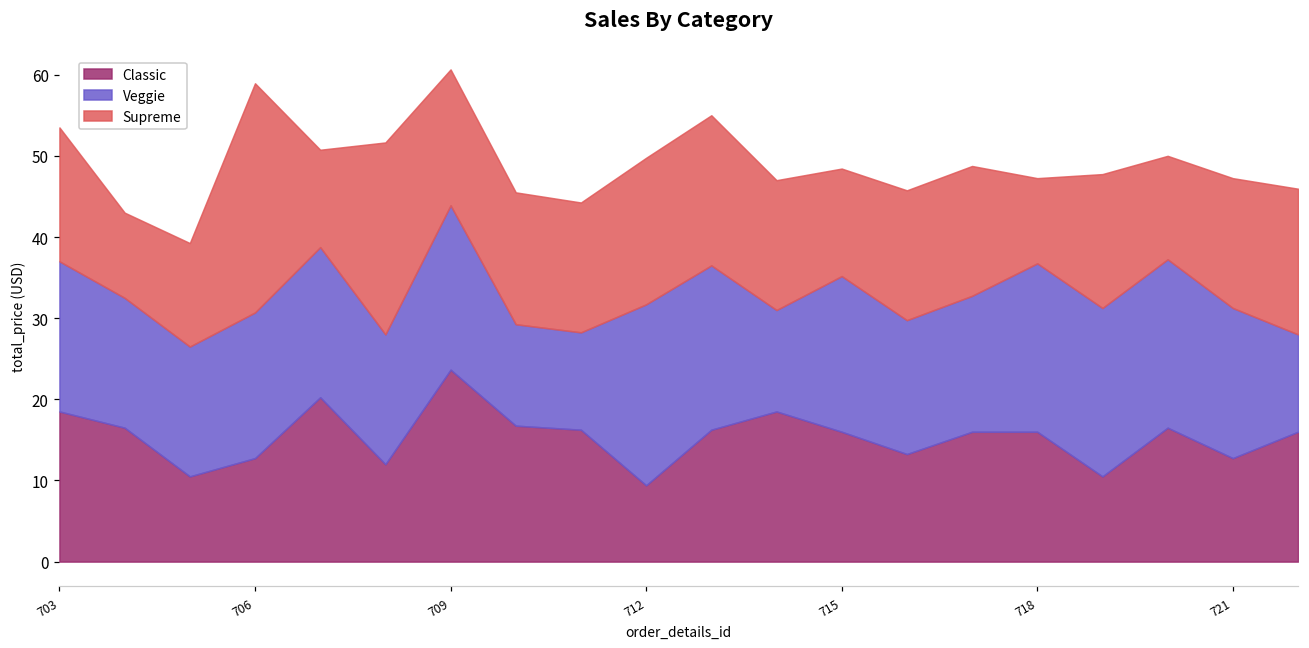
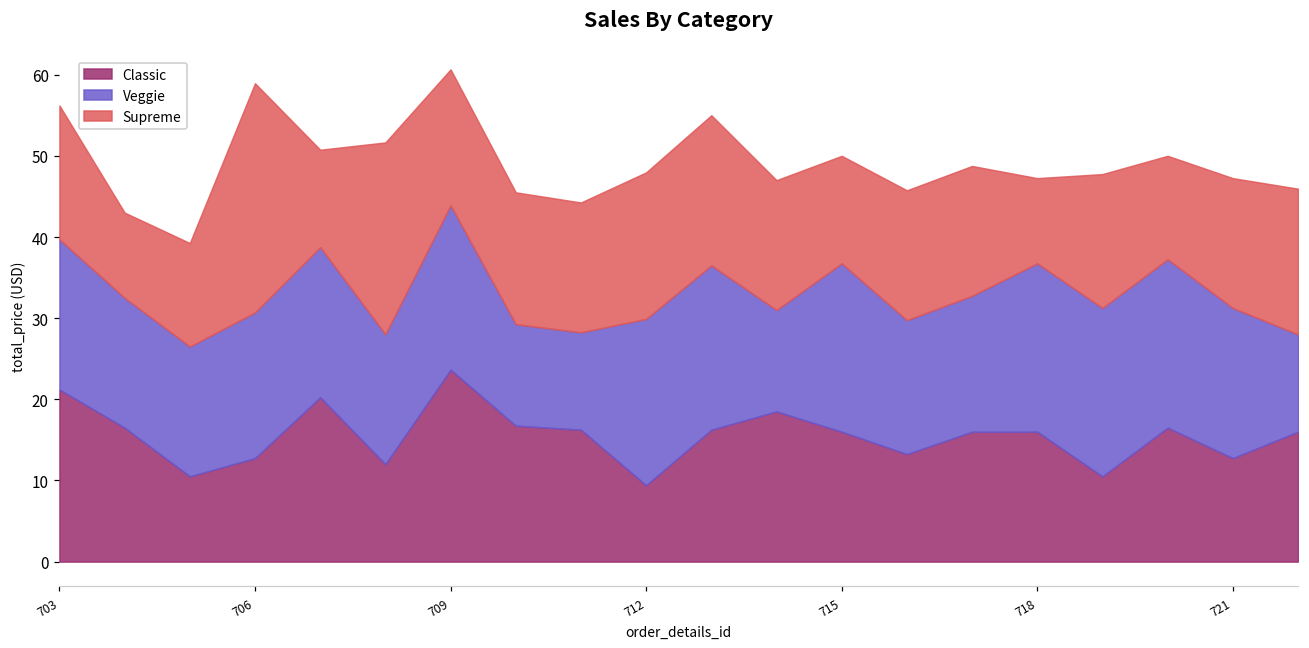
Classic, 703: 19 -> 21
Veggie, 712: 22 -> 21
Veggie, 715: 19 -> 21
